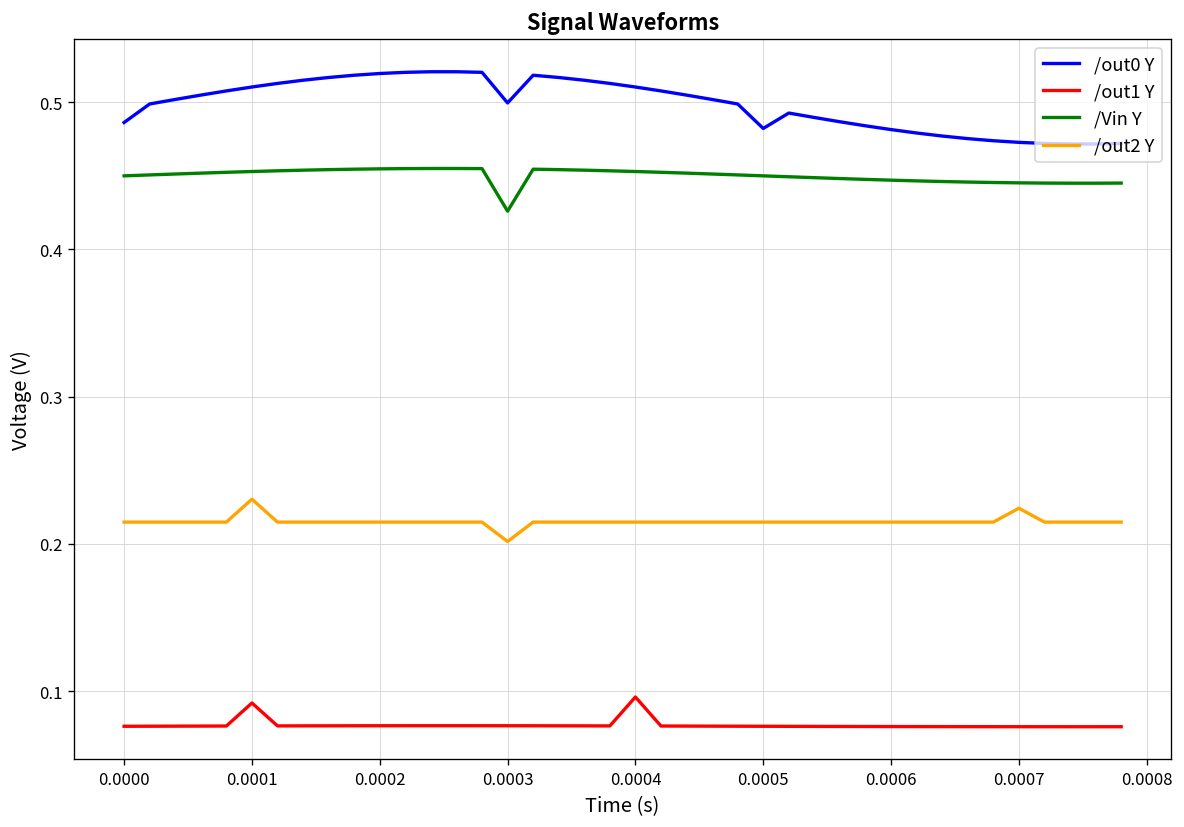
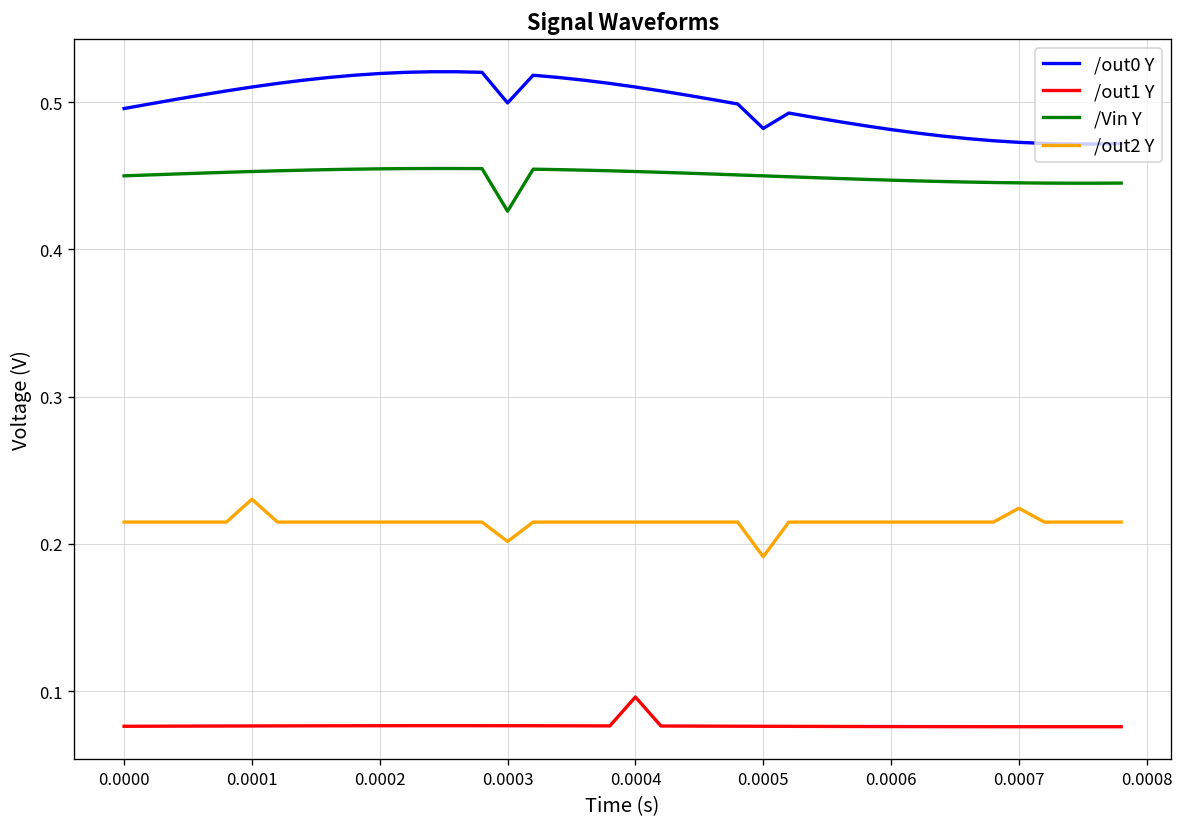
/out0 Y, 0.0000: 0.486 -> 0.496
/out1 Y, 0.0001: 0.092 -> 0.076
/out2 Y, 0.0005: 0.215 -> 0.191
